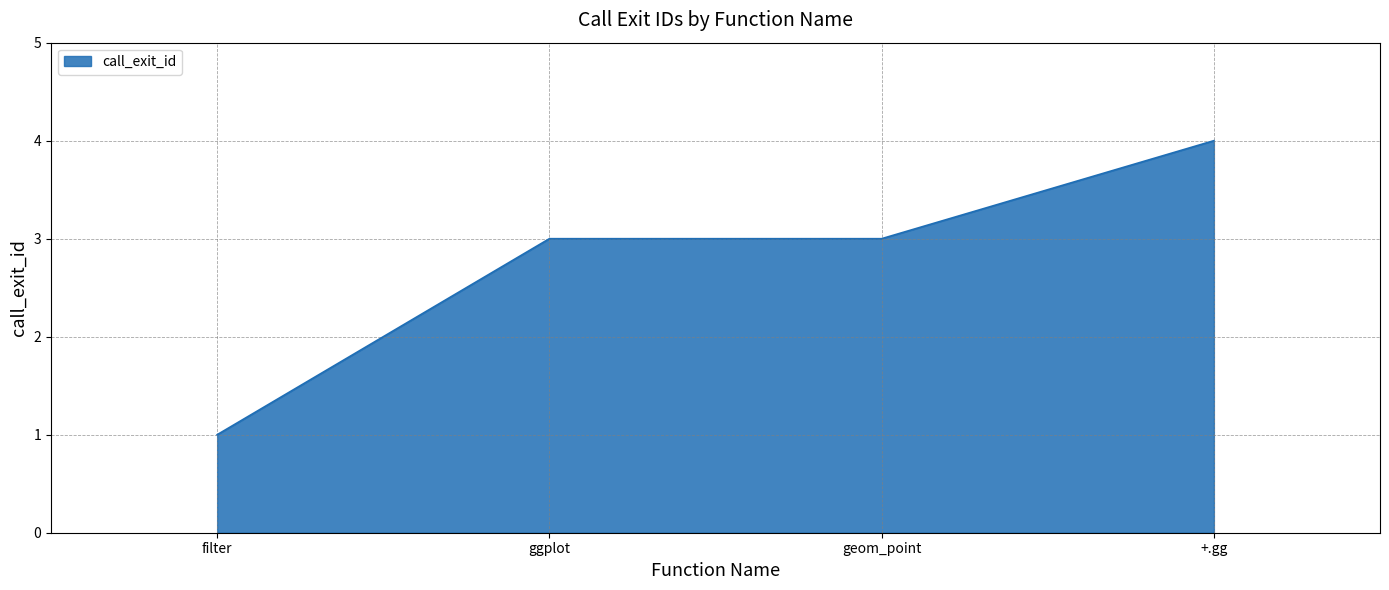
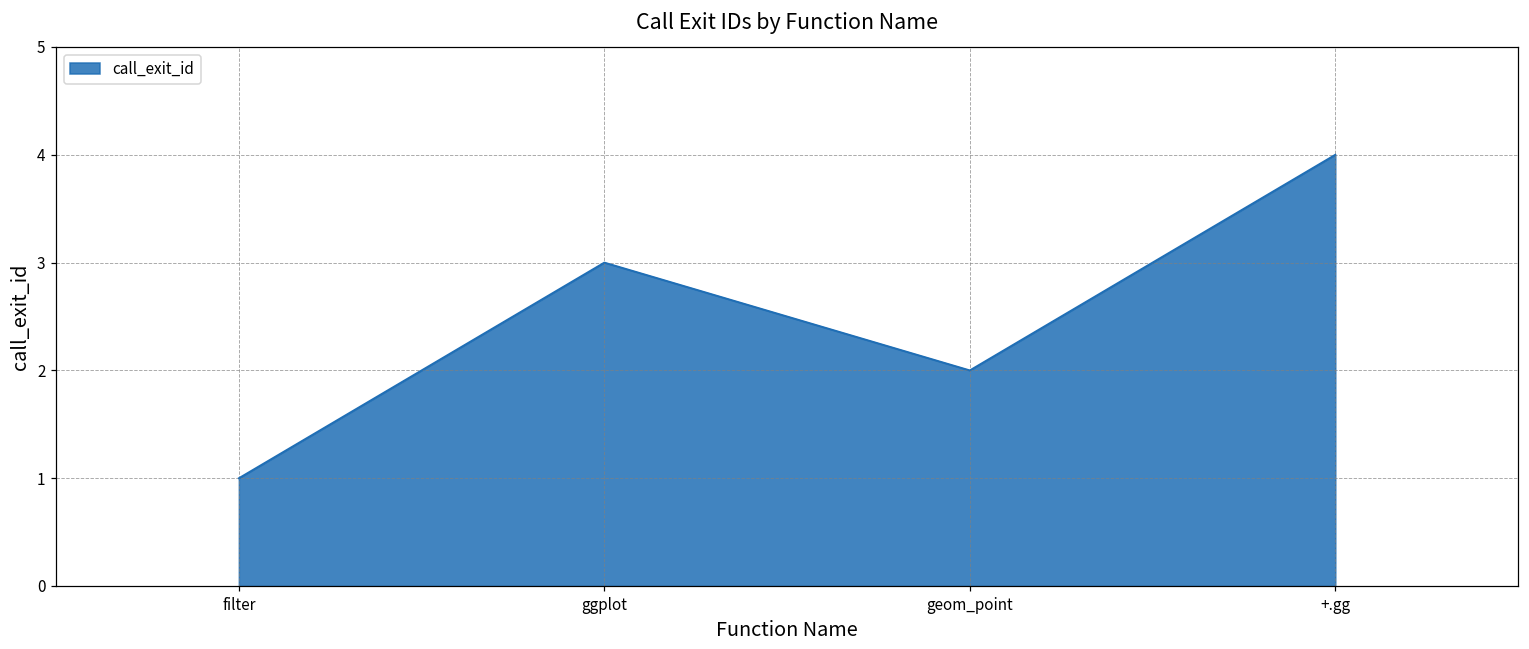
geom_point: 3 -> 2
